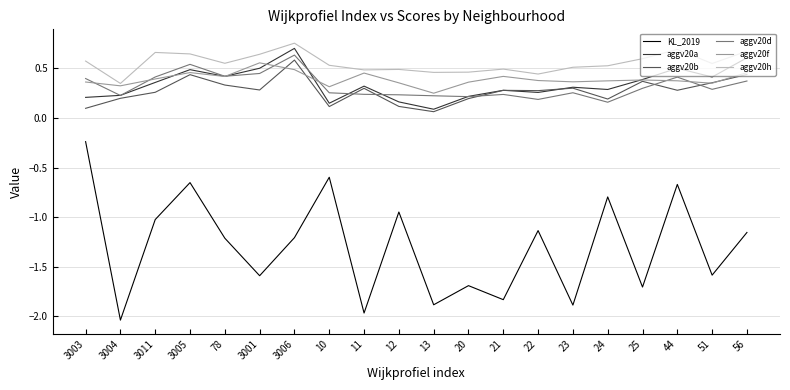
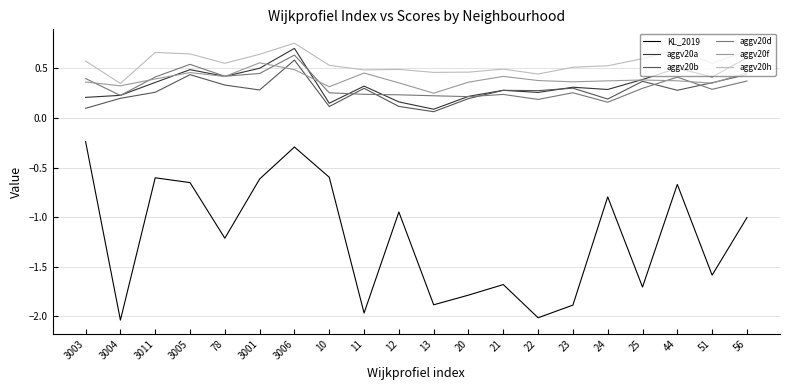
KL_2019, 3011: -1.0 -> -0.6
KL_2019, 3001: -1.6 -> -0.6
KL_2019, 3006: -1.2 -> -0.3
KL_2019, 20: -1.7 -> -1.8
KL_2019, 21: -1.8 -> -1.7
KL_2019, 22: -1.1 -> -2.0
KL_2019, 56: -1.2 -> -1.0
